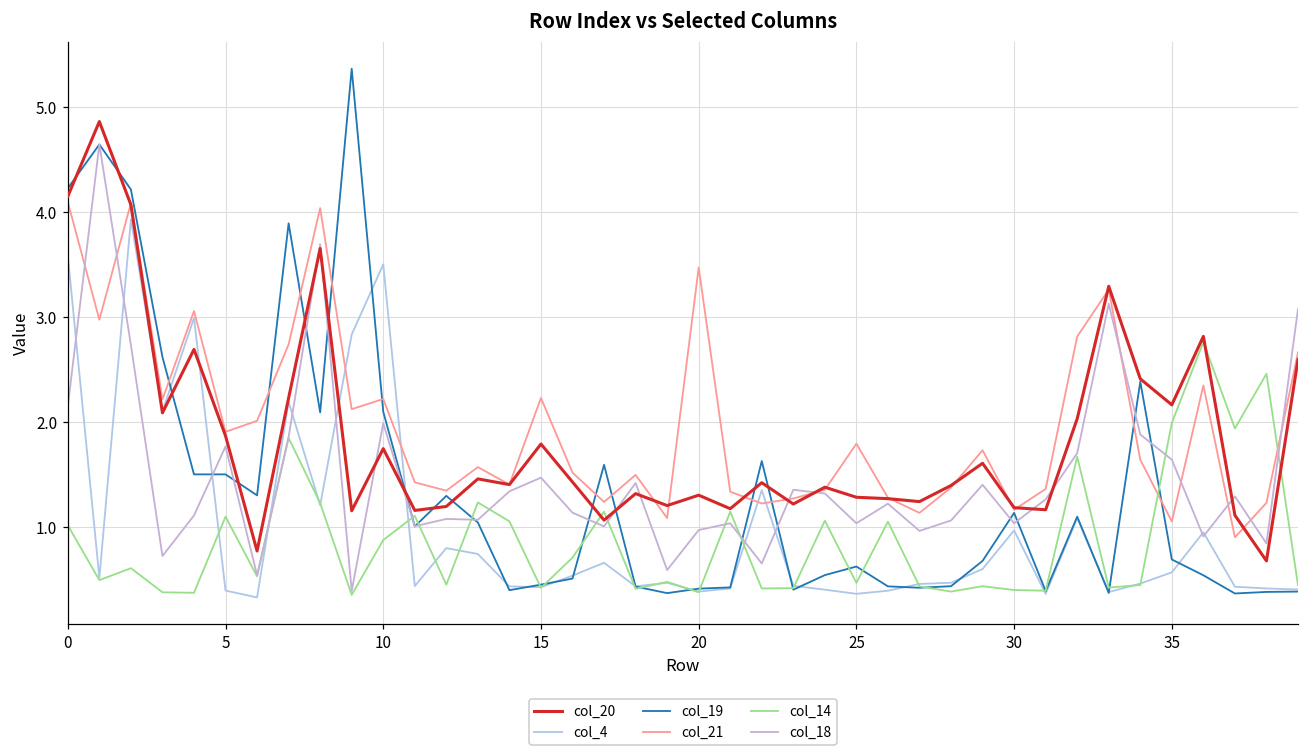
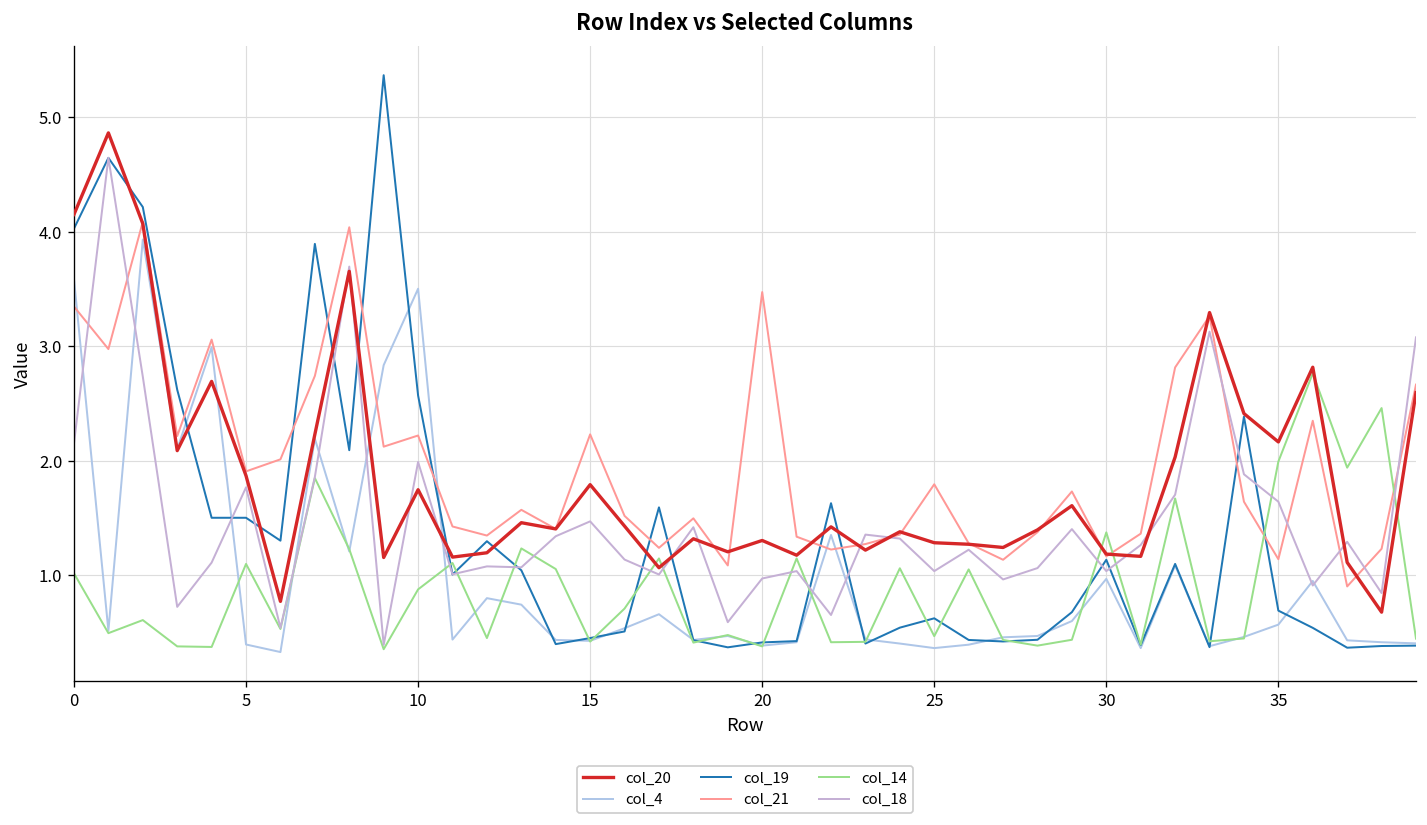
col_19, 0: 4.2 -> 4.0
col_21, 0: 4.1 -> 3.3
col_19, 10: 2.1 -> 2.6
col_14, 30: 0.4 -> 1.4
col_21, 35: 1.05 -> 1.14
